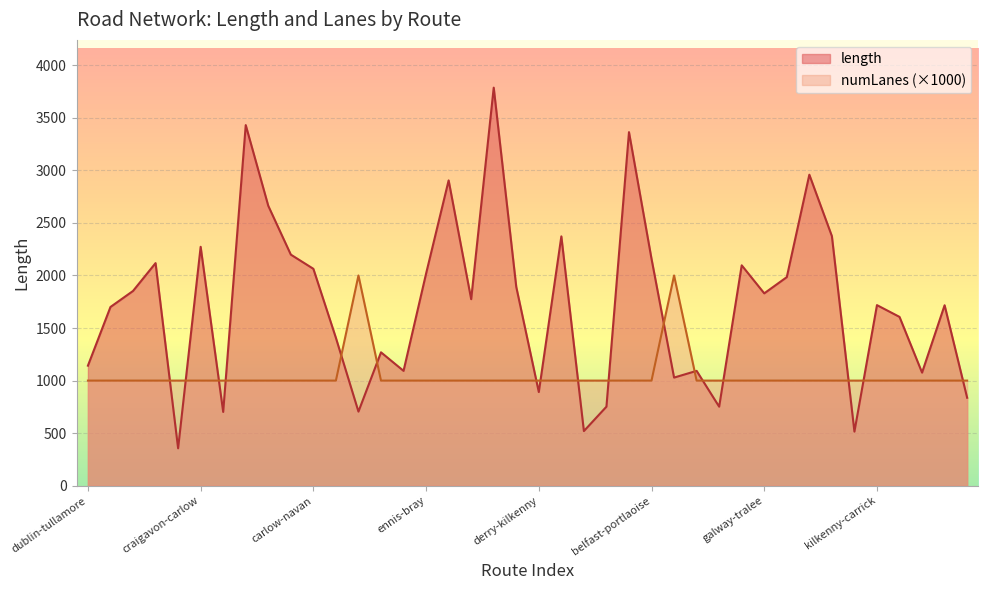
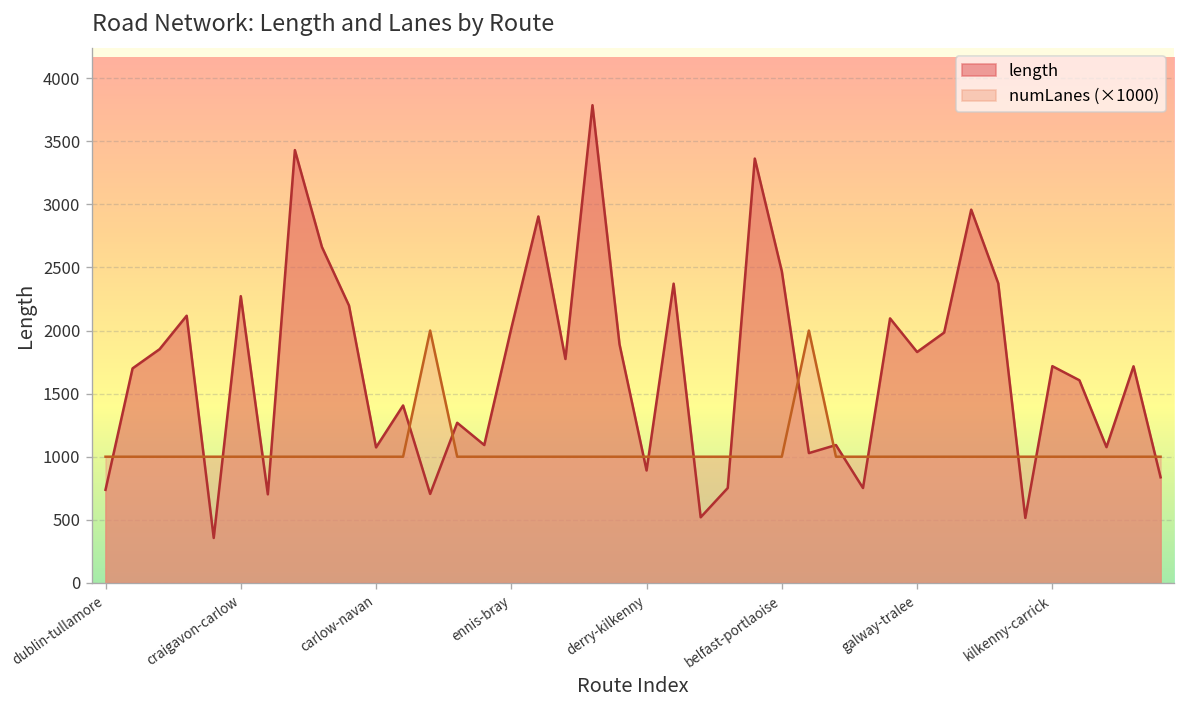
length, dublin-tullamore: 1140 -> 740
length, carlow-navan: 2060 -> 1070
length, belfast-portlaoise: 2160 -> 2470
